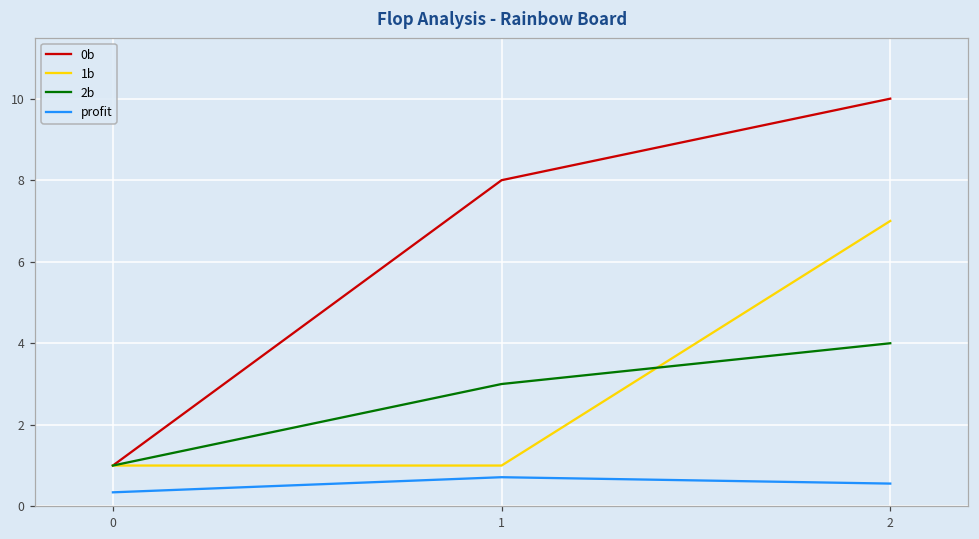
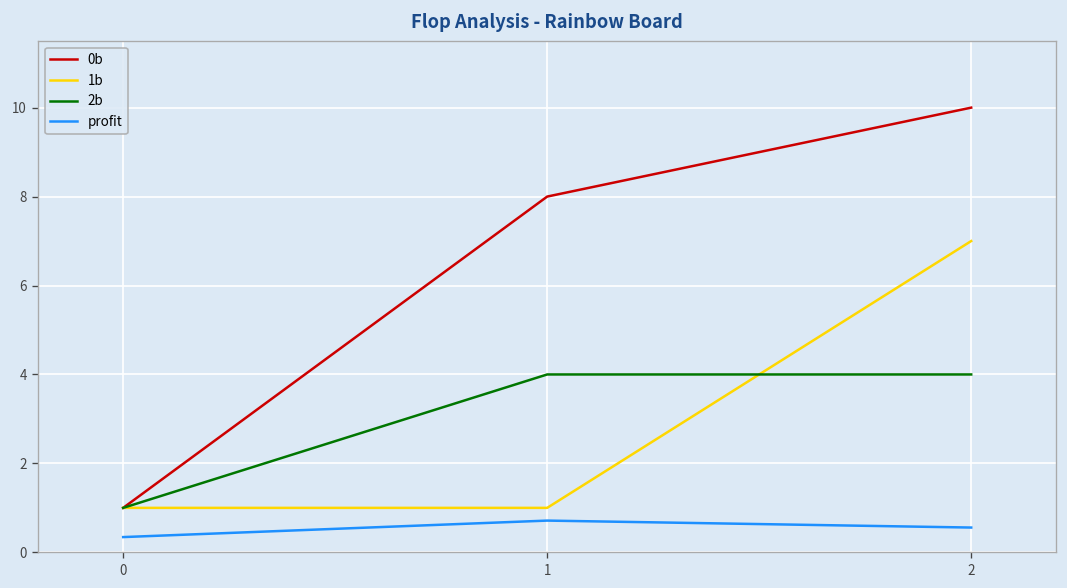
2b, 1: 3 -> 4
